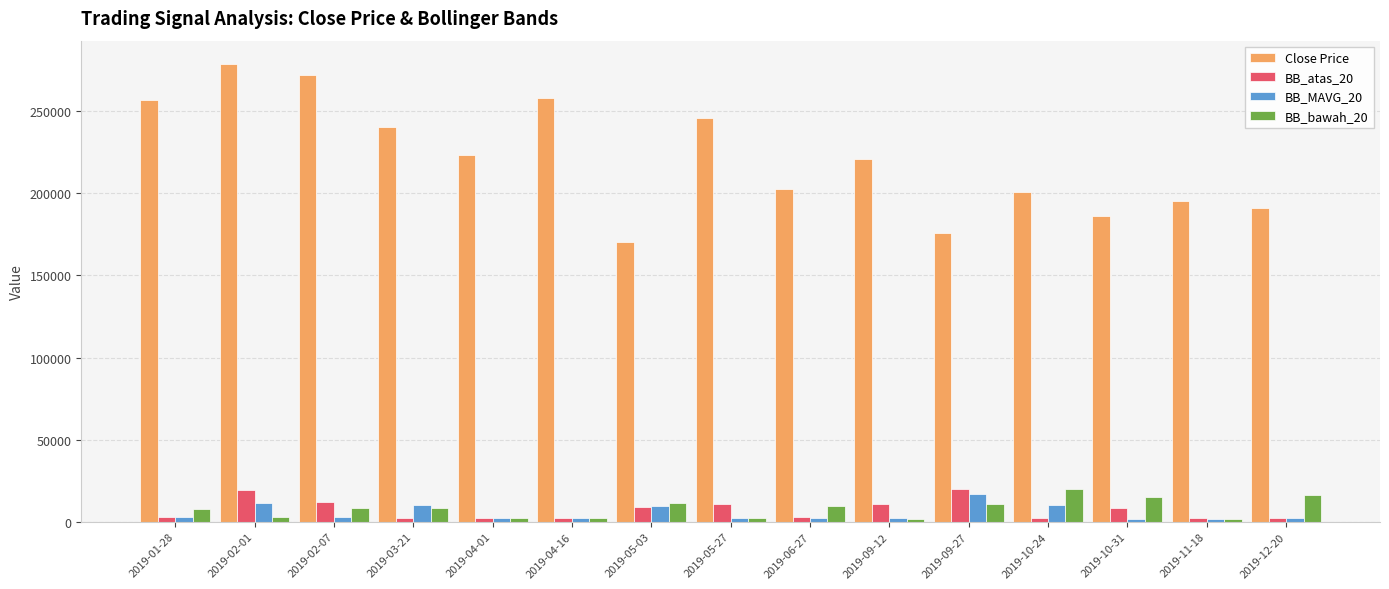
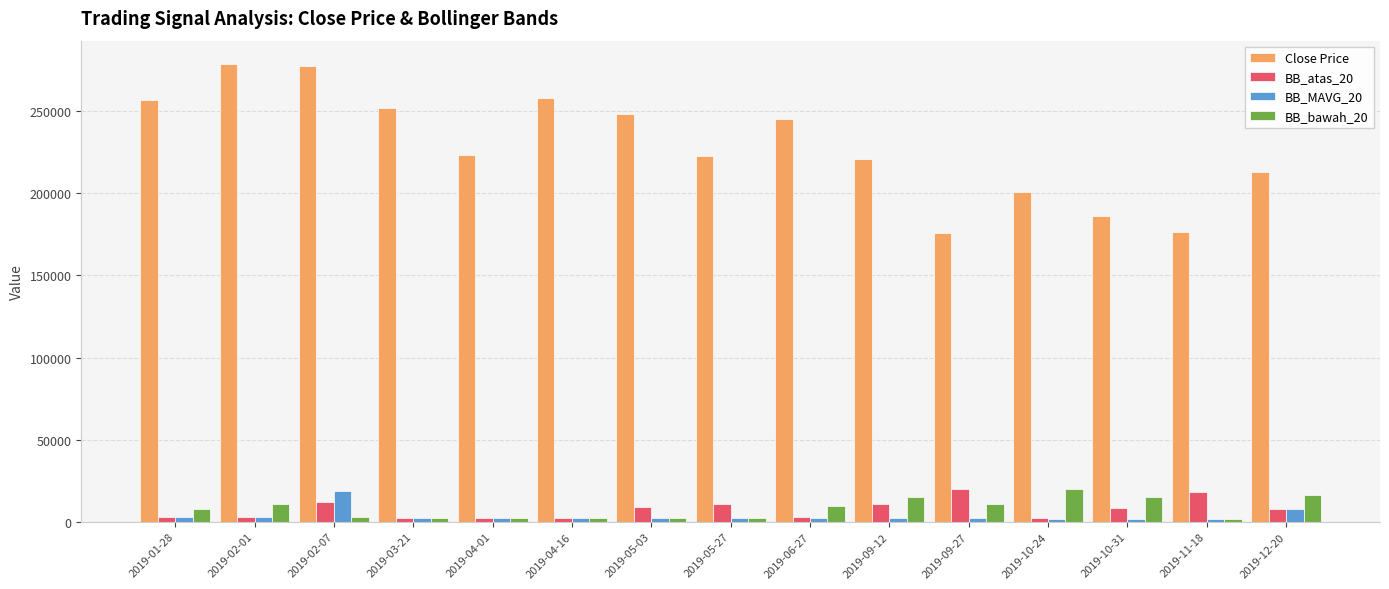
BB_atas_20, 2019-02-01: 20000 -> 3000
BB_MAVG_20, 2019-02-01: 11000 -> 3000
BB_bawah_20, 2019-02-01: 3000 -> 11000
Close Price, 2019-02-07: 272000 -> 277000
BB_MAVG_20, 2019-02-07: 3000 -> 19000
BB_bawah_20, 2019-02-07: 8000 -> 3000
Close Price, 2019-03-21: 241000 -> 252000
BB_MAVG_20, 2019-03-21: 10000 -> 2000
BB_bawah_20, 2019-03-21: 8000 -> 2000
Close Price, 2019-05-03: 170000 -> 248000
BB_MAVG_20, 2019-05-03: 9000 -> 2000
BB_bawah_20, 2019-05-03: 11000 -> 2000
Close Price, 2019-05-27: 246000 -> 223000
Close Price, 2019-06-27: 203000 -> 245000
BB_bawah_20, 2019-09-12: 2000 -> 15000
BB_MAVG_20, 2019-09-27: 17000 -> 2000
BB_MAVG_20, 2019-10-24: 10000 -> 2000
Close Price, 2019-11-18: 196000 -> 176000
BB_atas_20, 2019-11-18: 2000 -> 18000
Close Price, 2019-12-20: 191000 -> 213000
BB_atas_20, 2019-12-20: 2000 -> 8000
BB_MAVG_20, 2019-12-20: 2000 -> 8000
